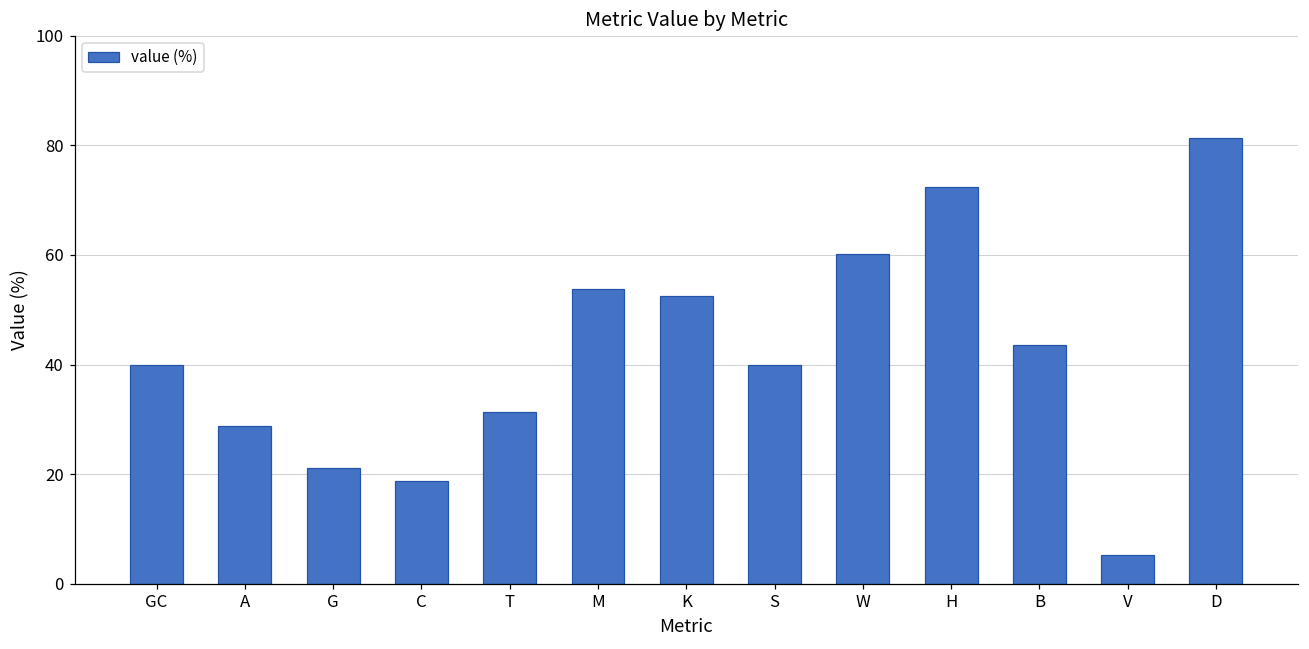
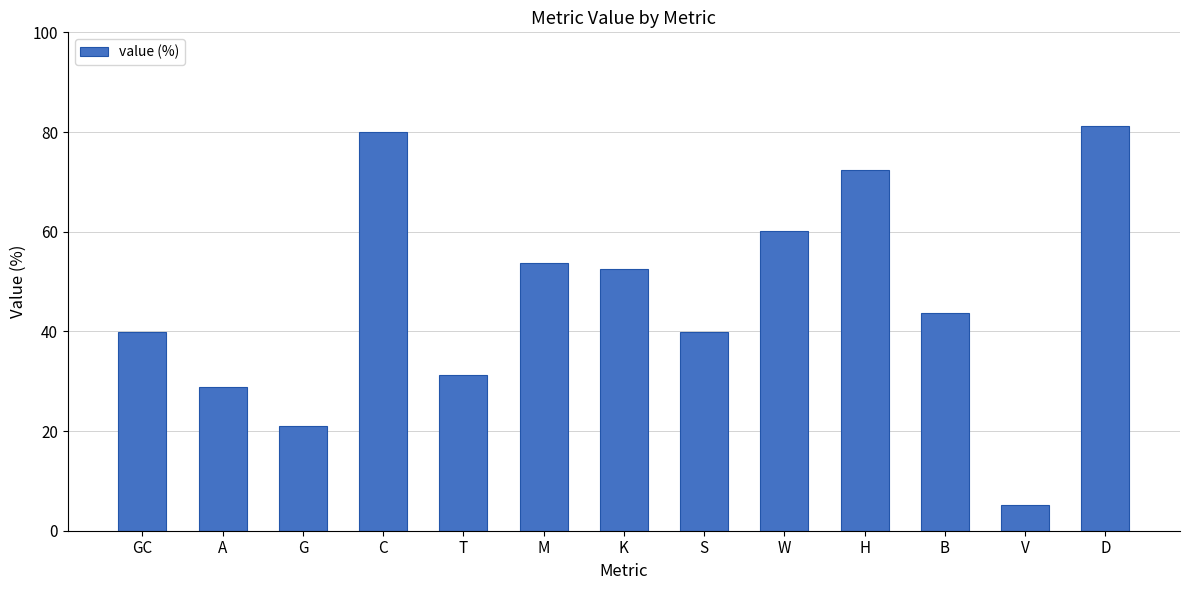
C: 19 -> 80
